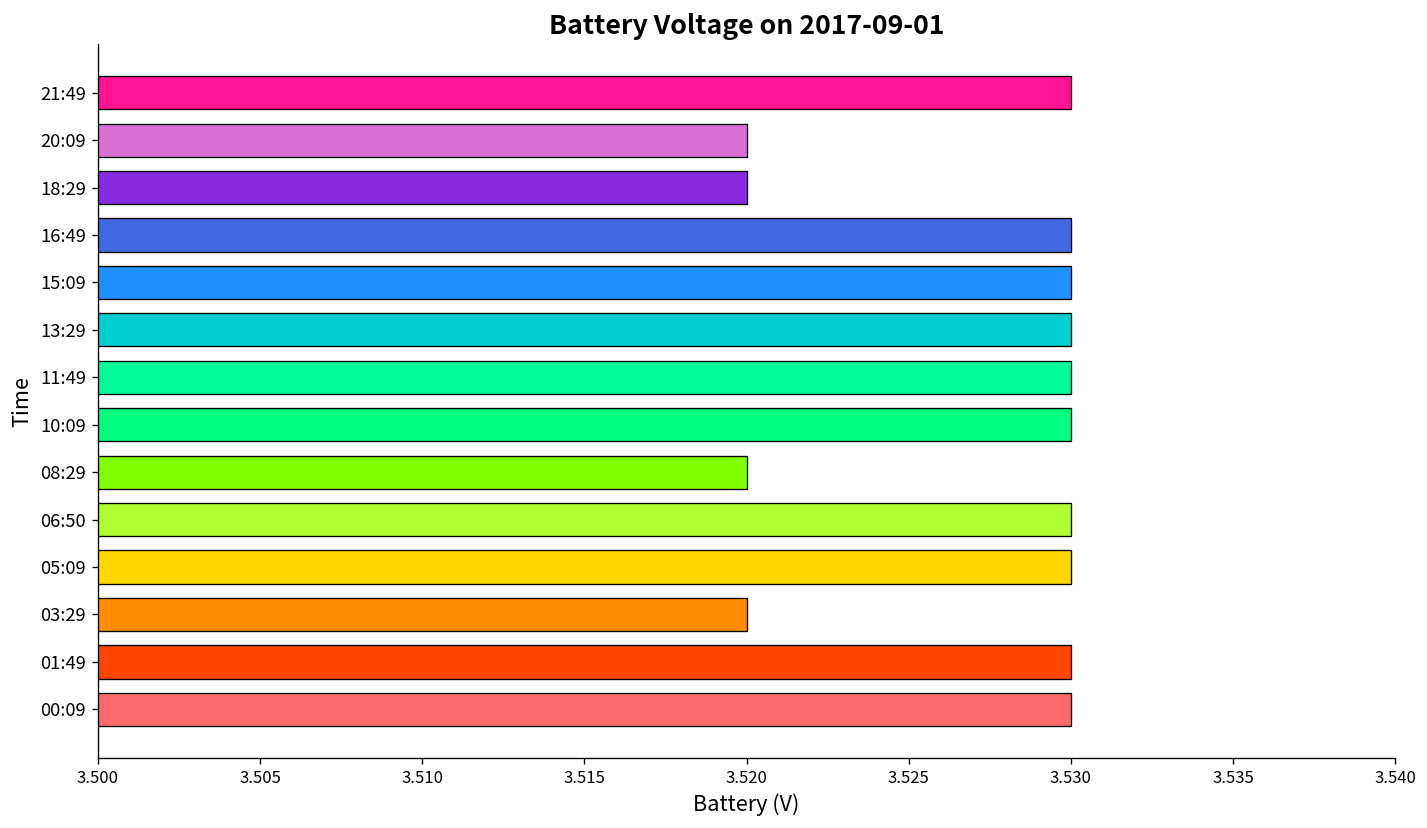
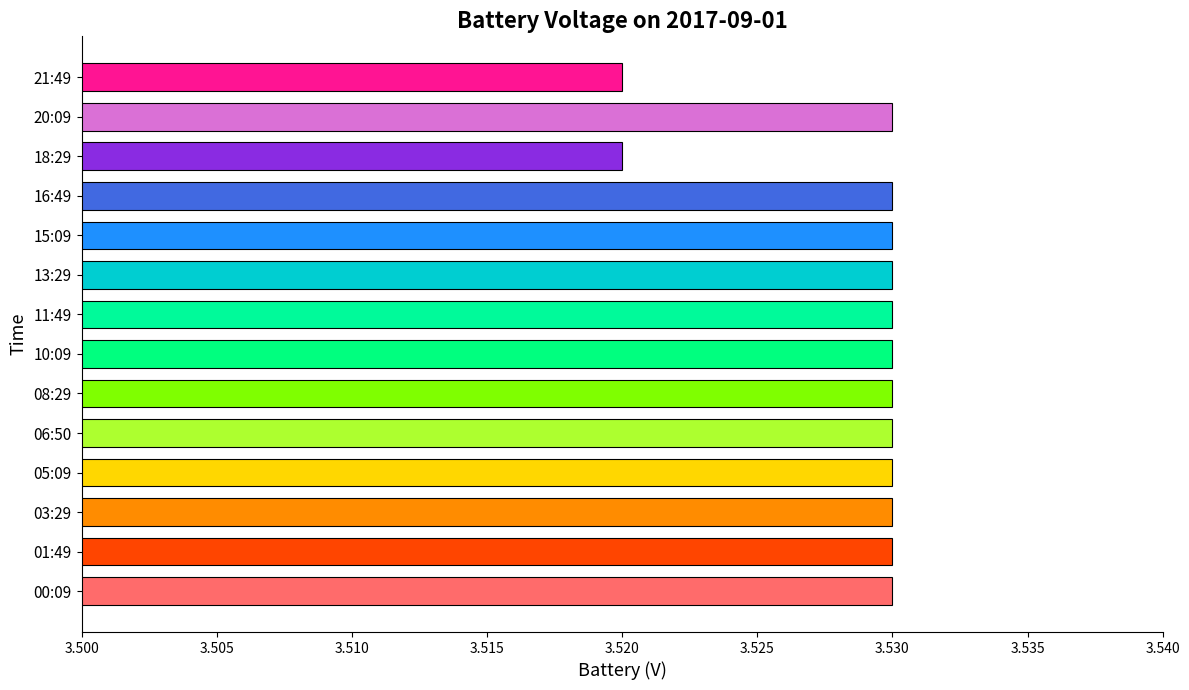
21:49: 3.53 -> 3.52
20:09: 3.52 -> 3.53
08:29: 3.52 -> 3.53
03:29: 3.52 -> 3.53
